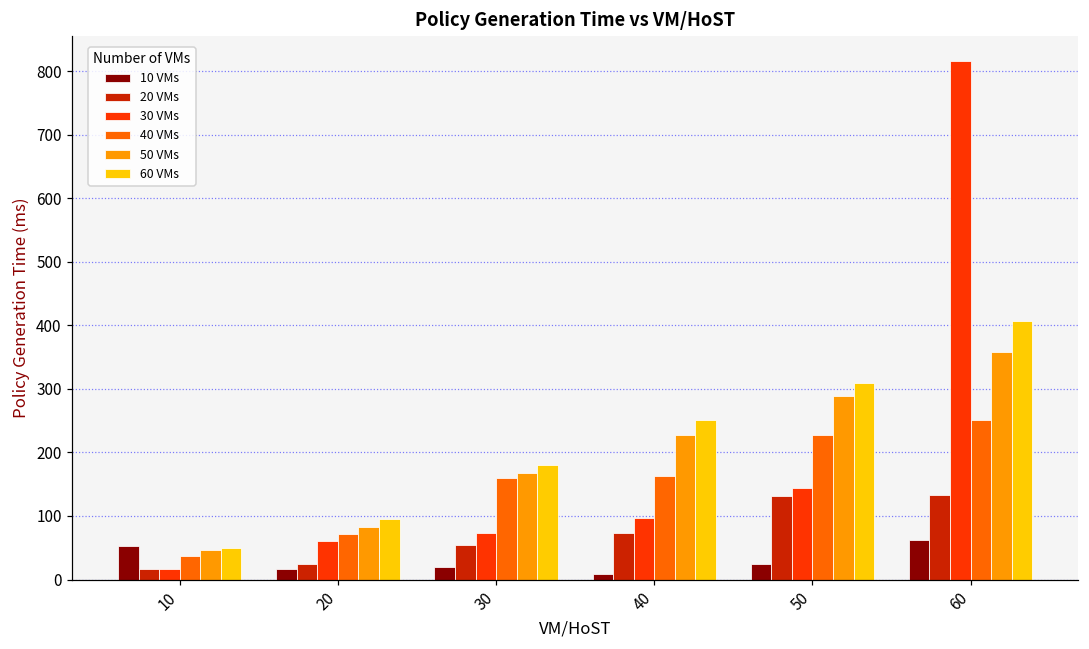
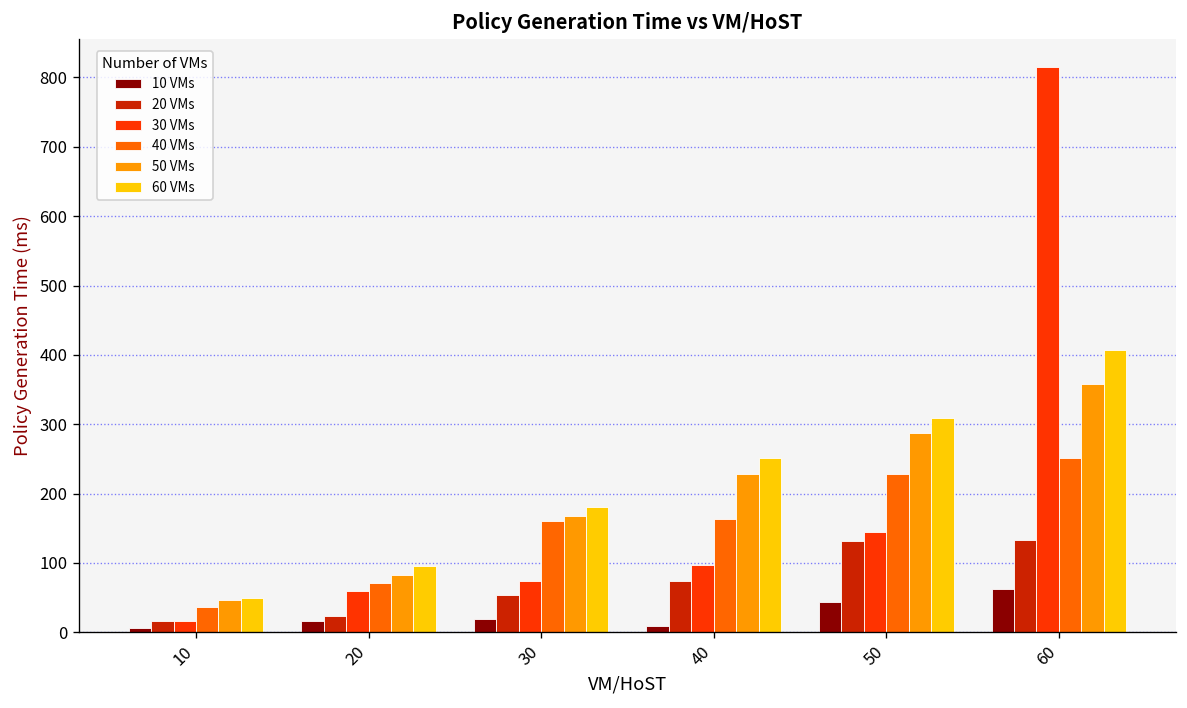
10 VMs, 10: 50 -> 10
10 VMs, 50: 30 -> 40
